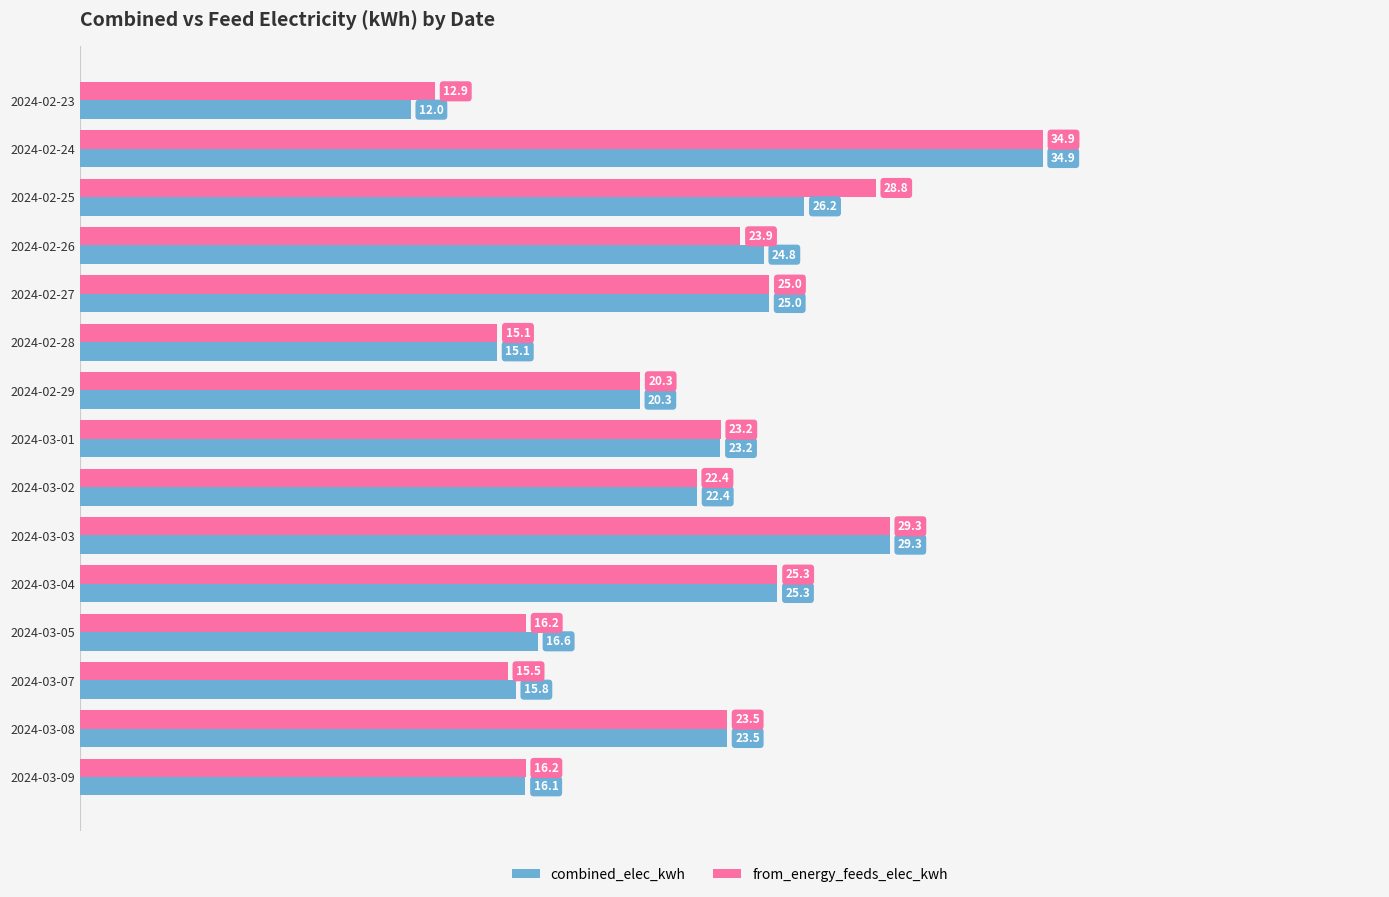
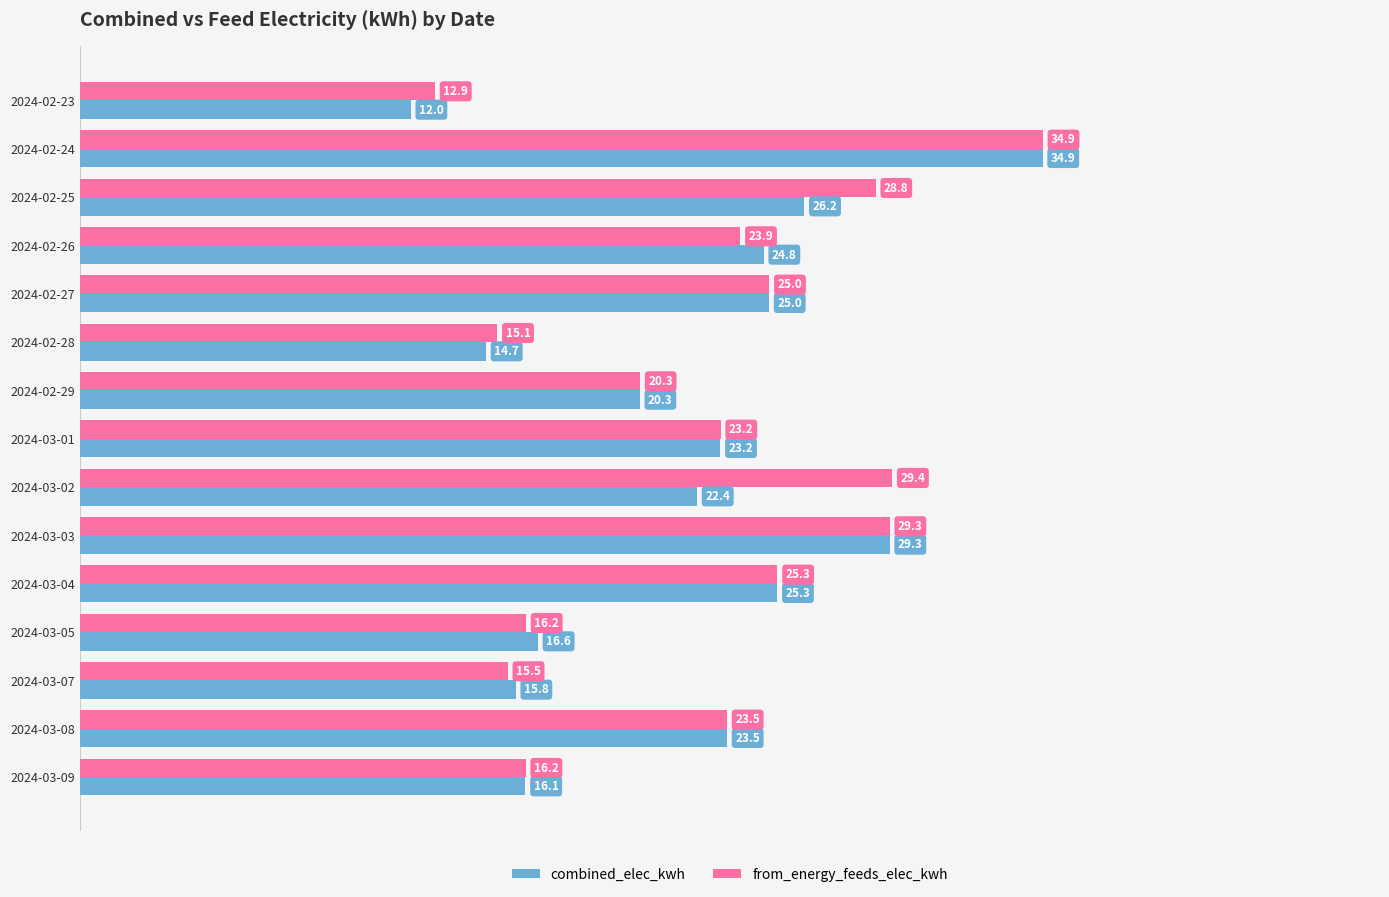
combined_elec_kwh, 2024-02-28: 15.1 -> 14.7
from_energy_feeds_elec_kwh, 2024-03-02: 22.4 -> 29.4
